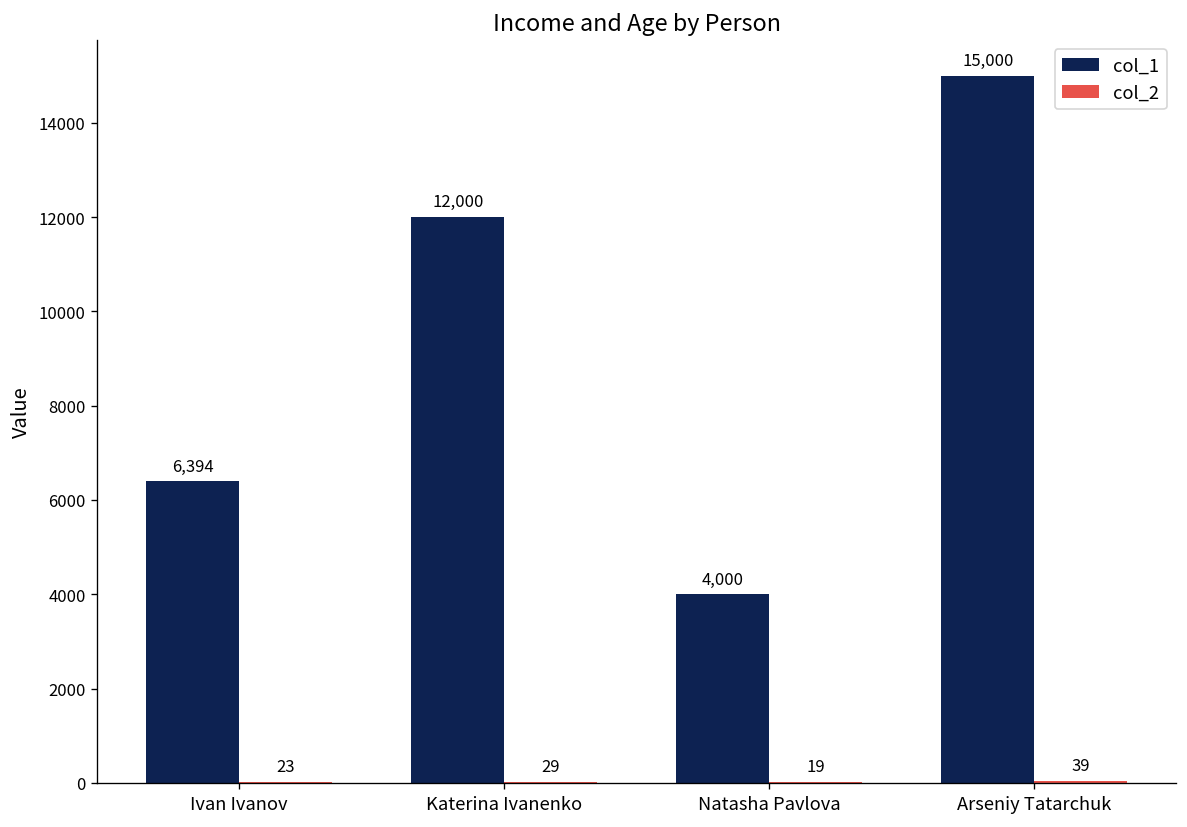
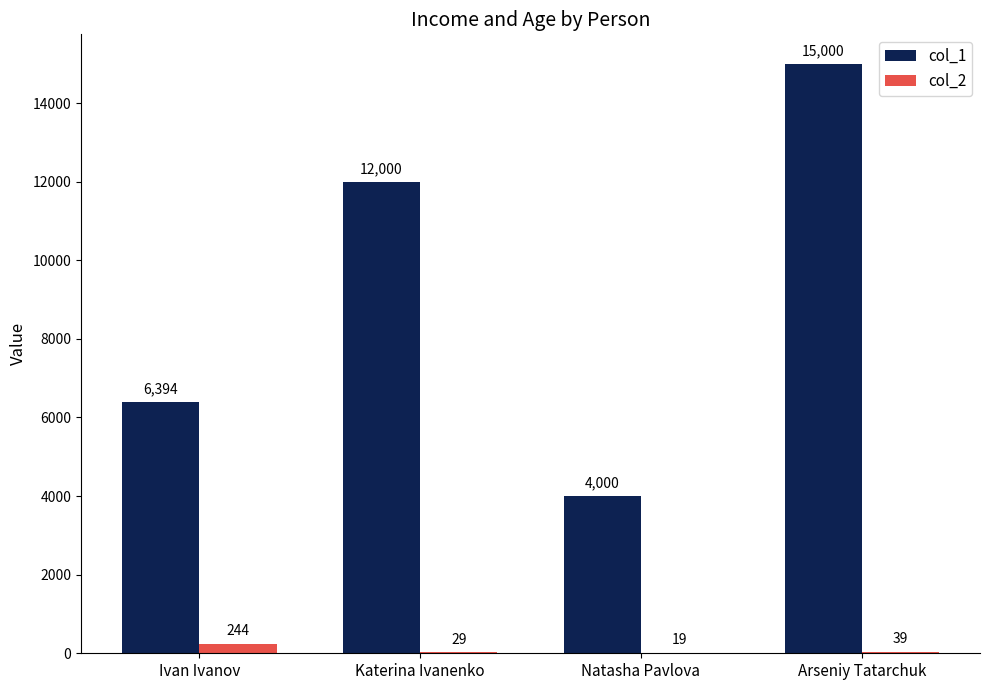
col_2, Ivan Ivanov: 23 -> 244
